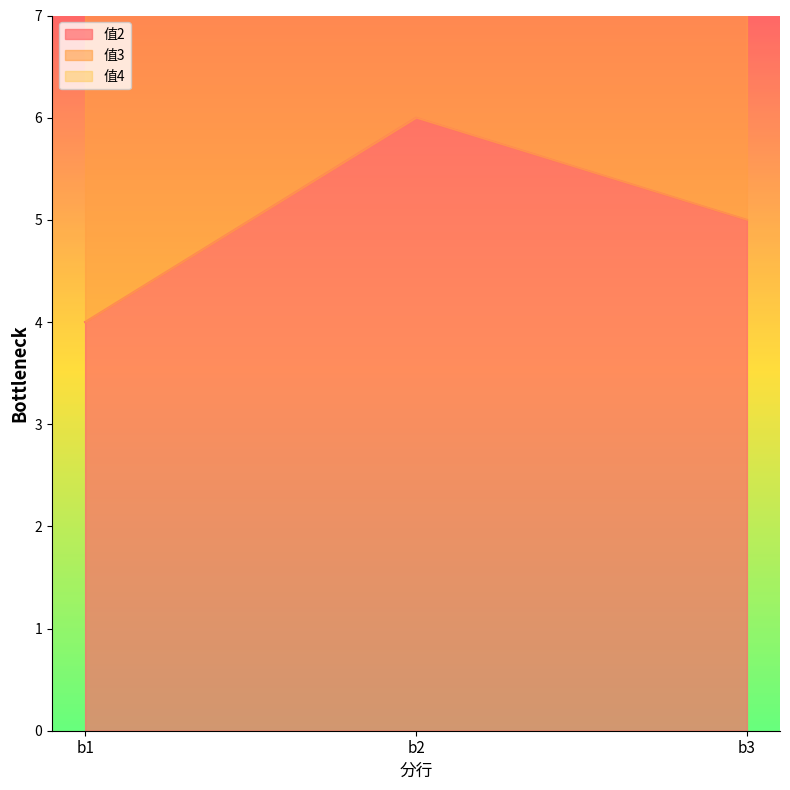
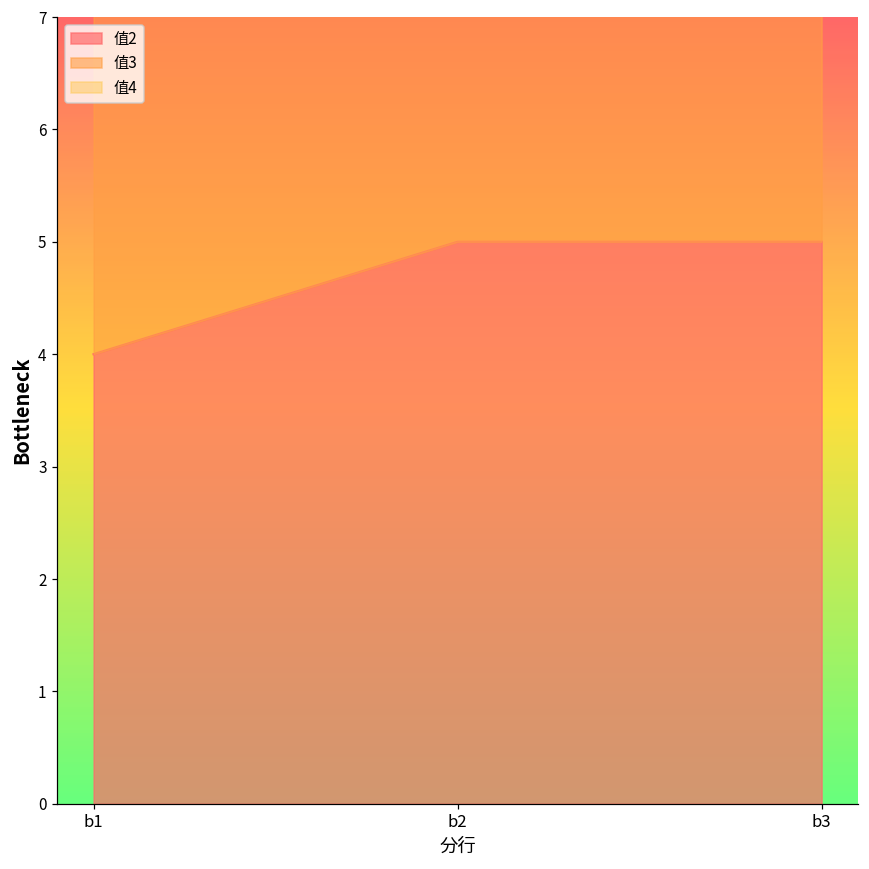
值2, b2: 6 -> 5
